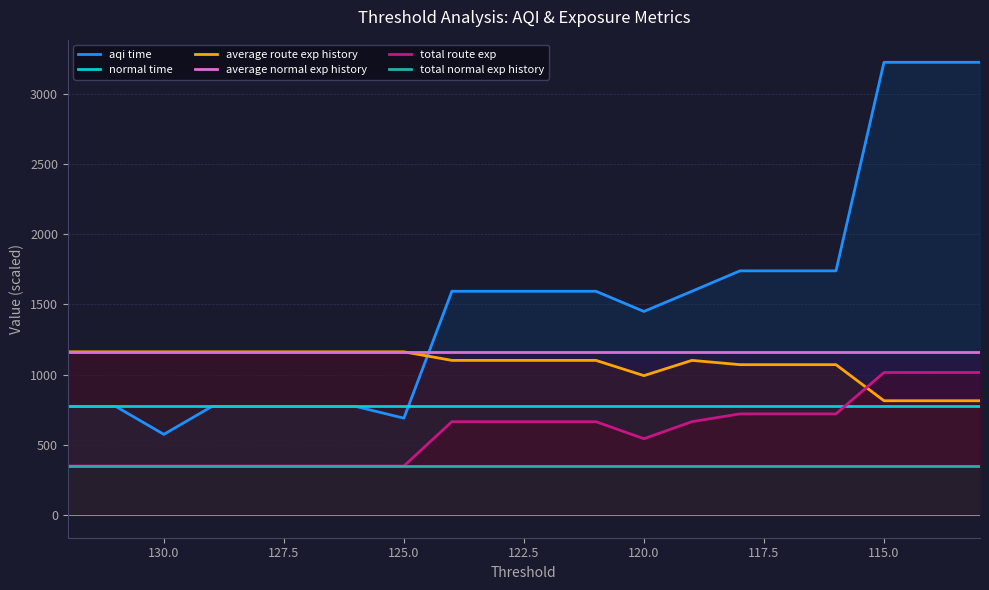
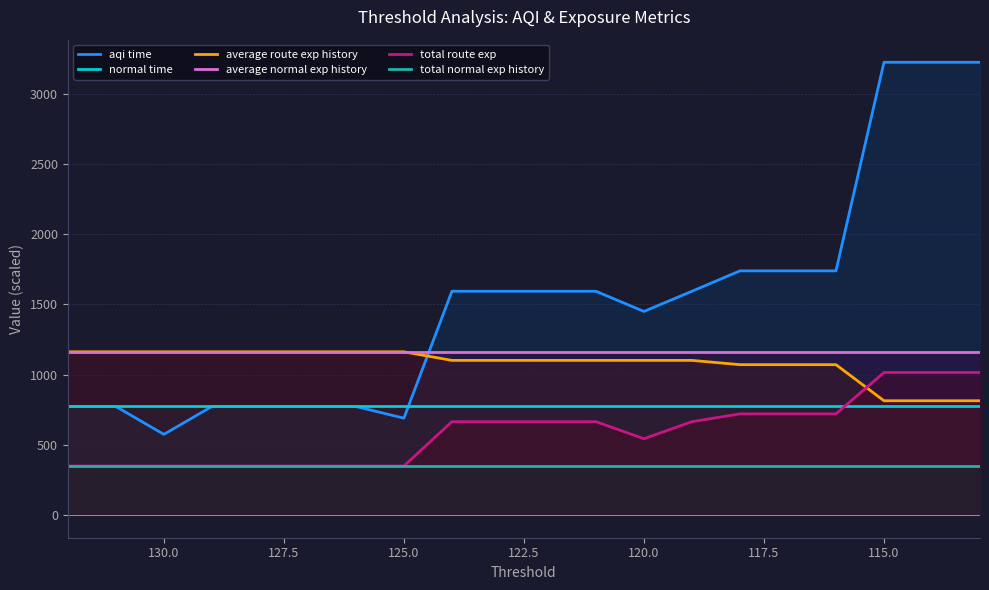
average route exp history, 120.0: 990 -> 1100
